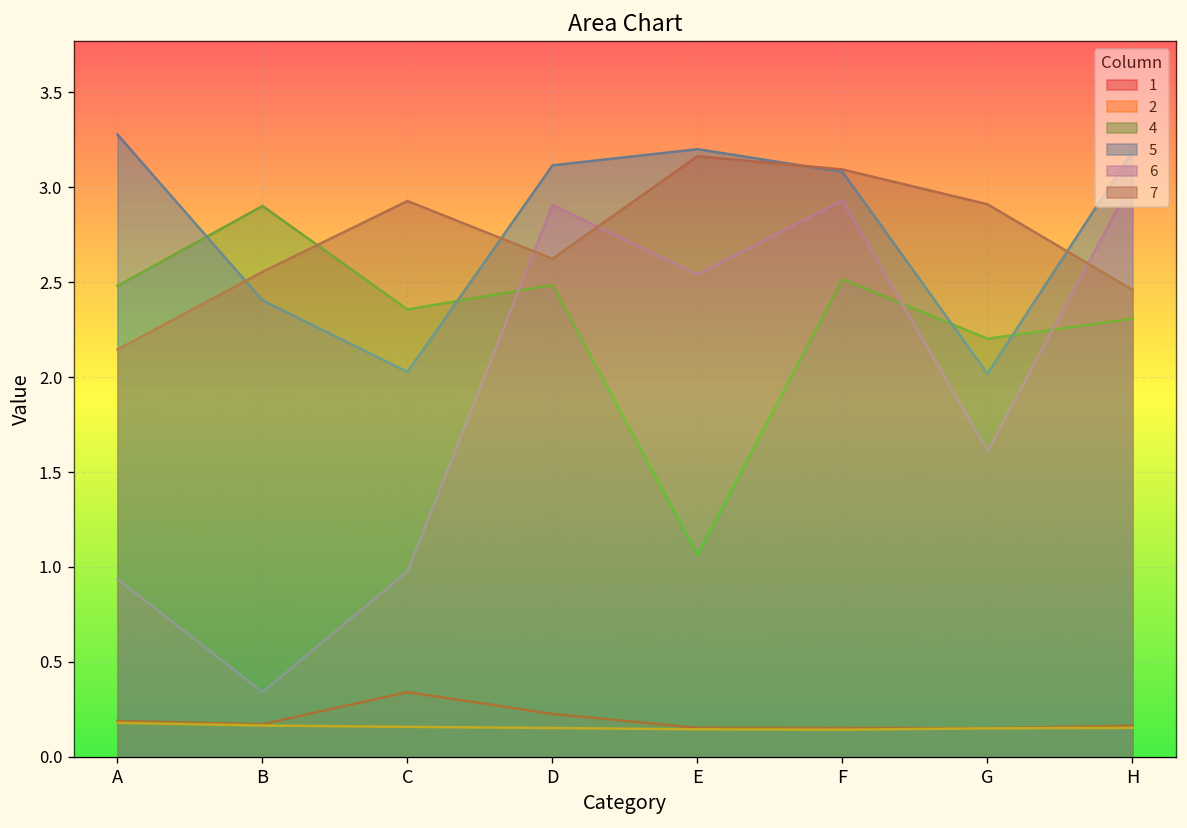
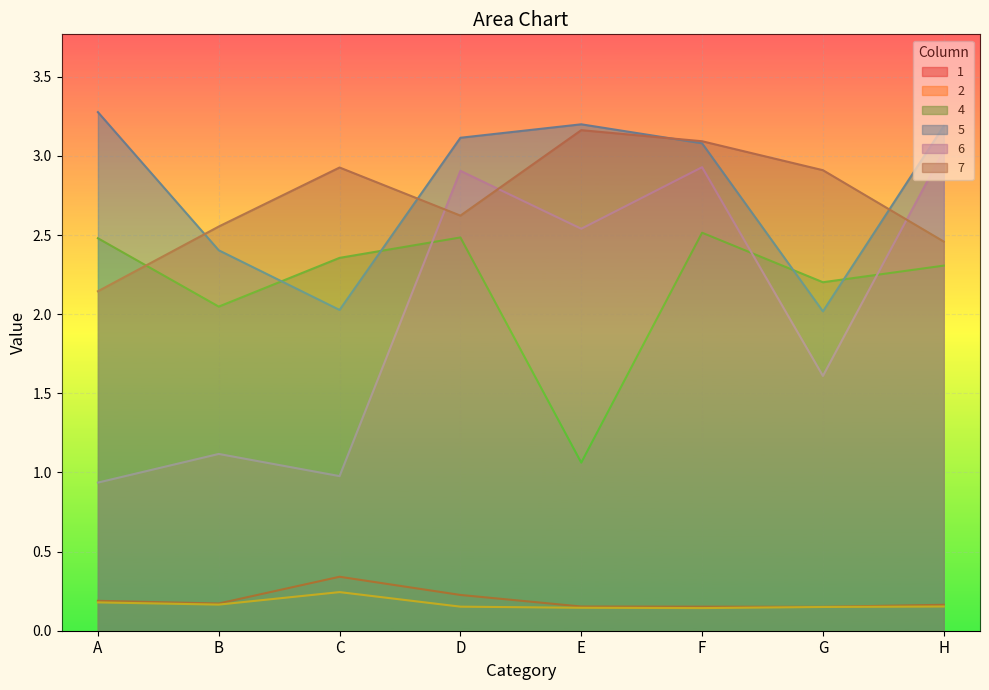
4, B: 2.90 -> 2.05
6, B: 0.34 -> 1.12
2, C: 0.16 -> 0.24
